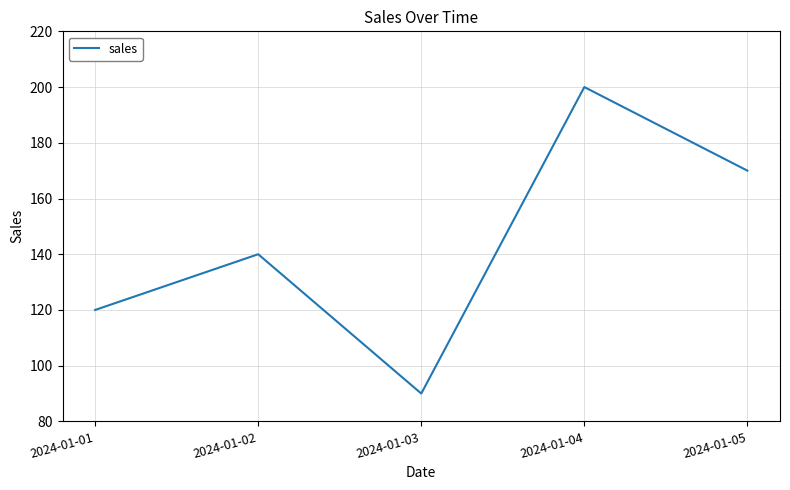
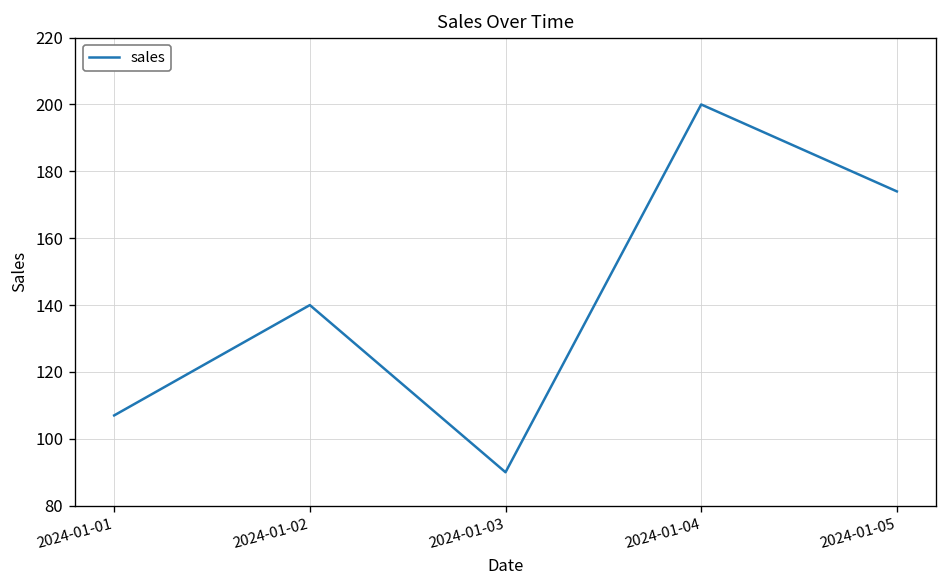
2024-01-01: 120 -> 107
2024-01-05: 170 -> 174
